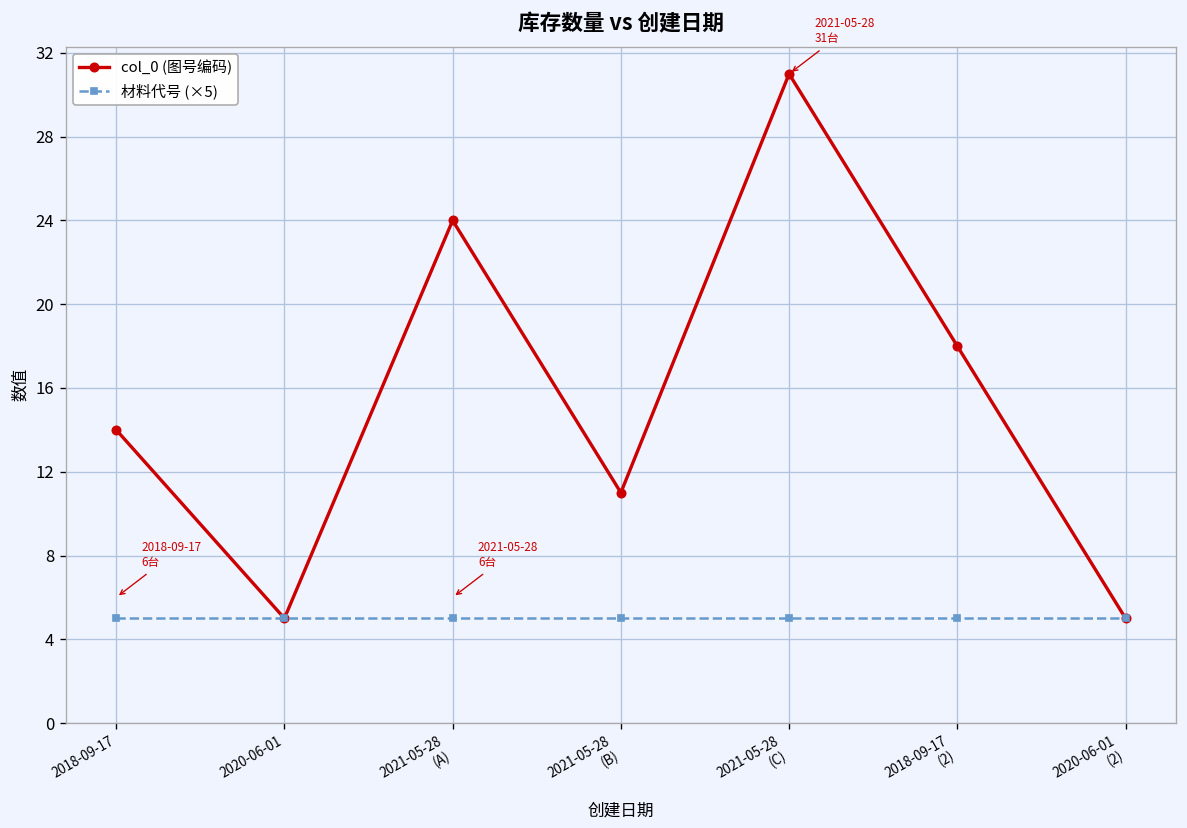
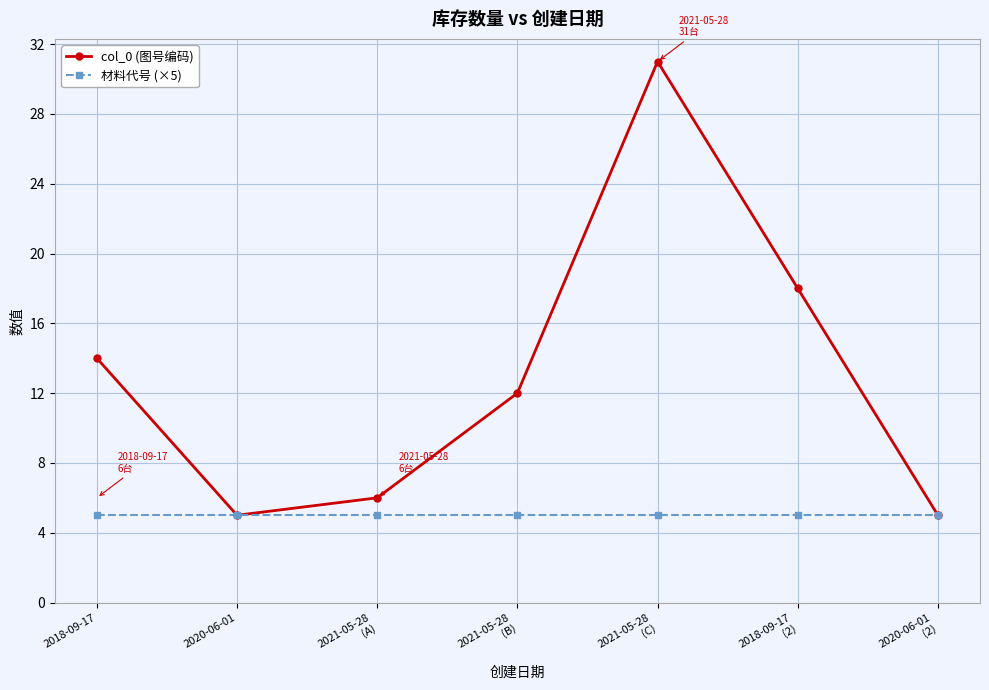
col_0 (图号编码), 2021-05-28 (A): 24 -> 6
col_0 (图号编码), 2021-05-28 (B): 11 -> 12
